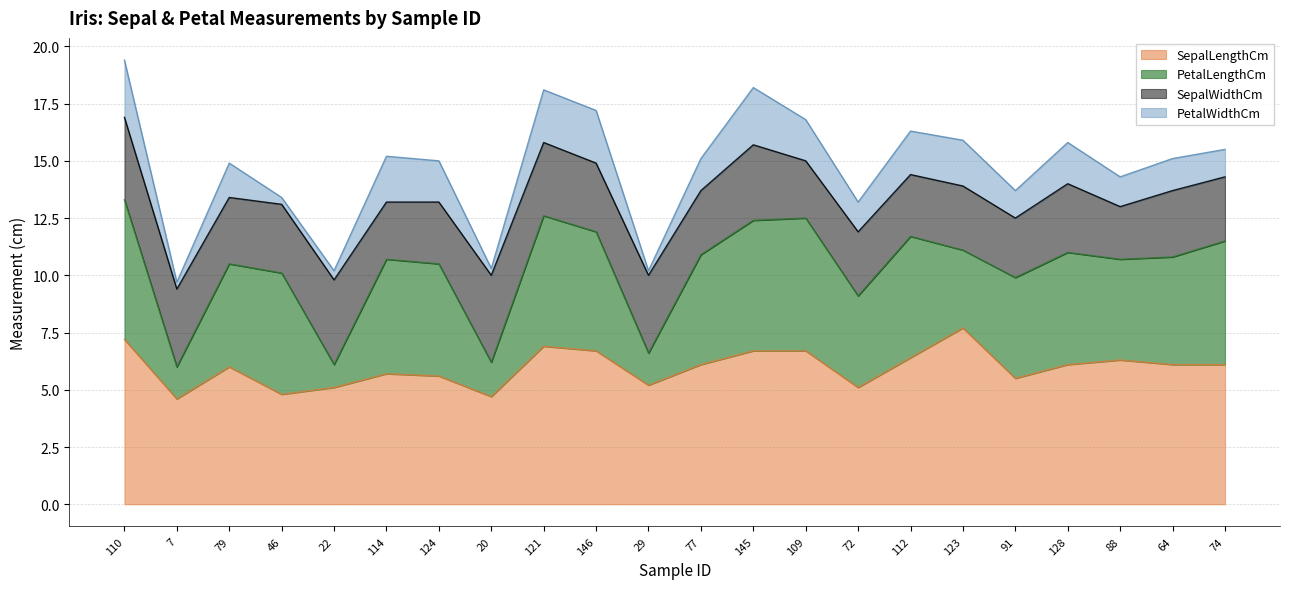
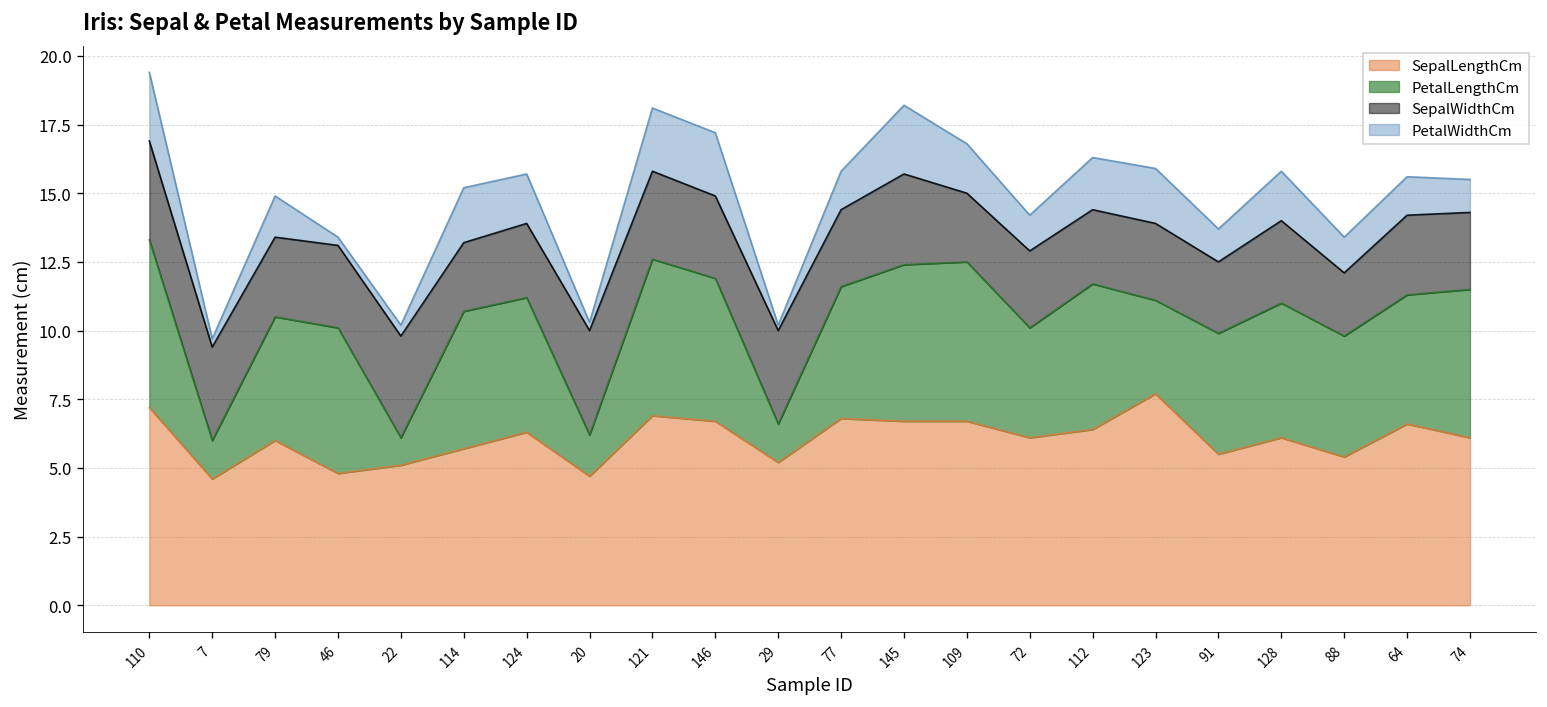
SepalLengthCm, 124: 5.6 -> 6.3
SepalLengthCm, 77: 6.1 -> 6.8
SepalLengthCm, 72: 5.1 -> 6.1
SepalLengthCm, 88: 6.3 -> 5.4
SepalLengthCm, 64: 6.1 -> 6.6
